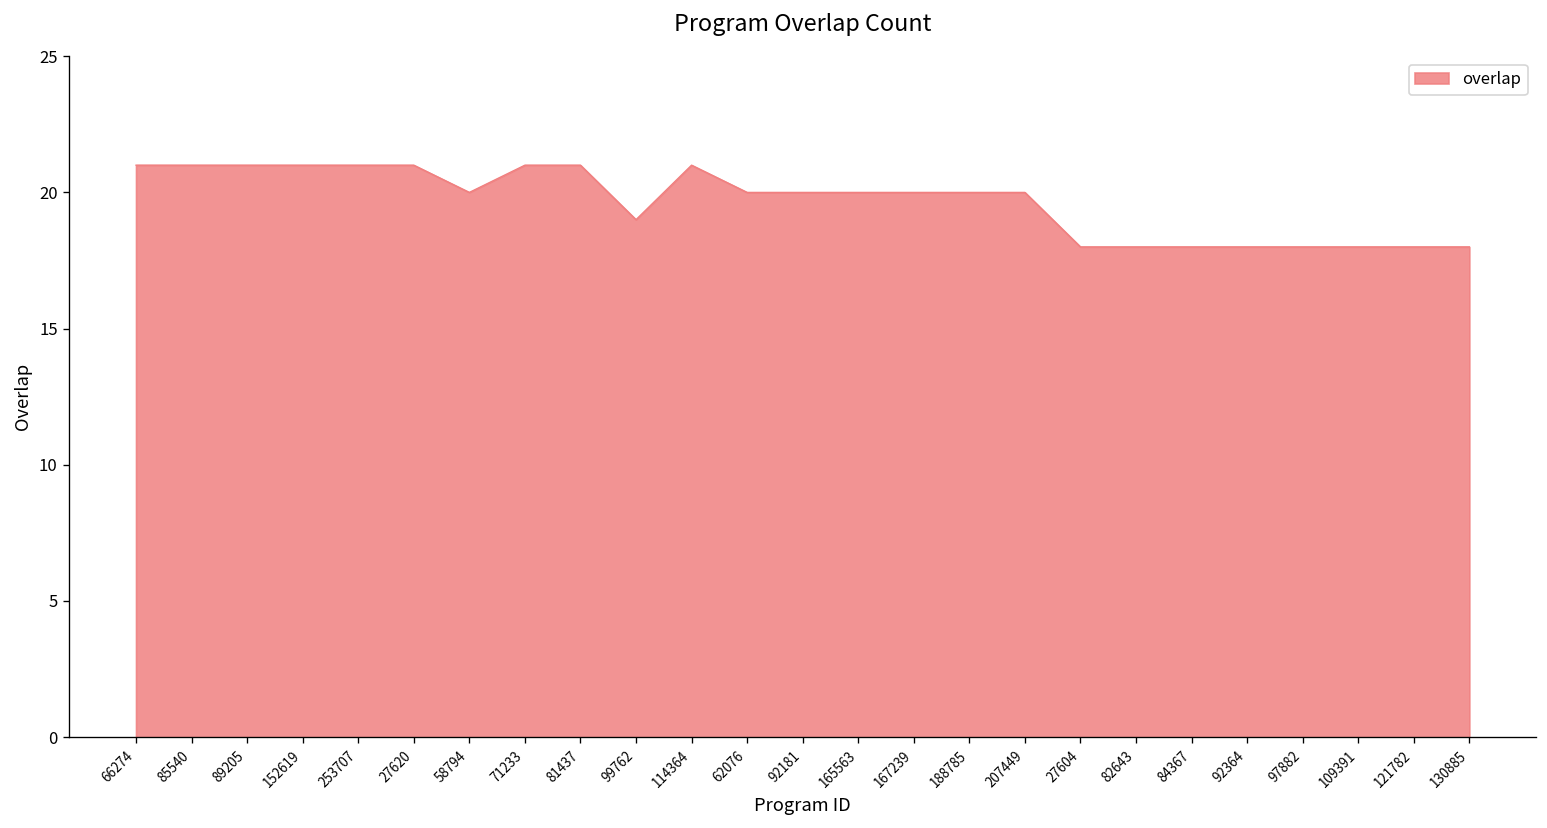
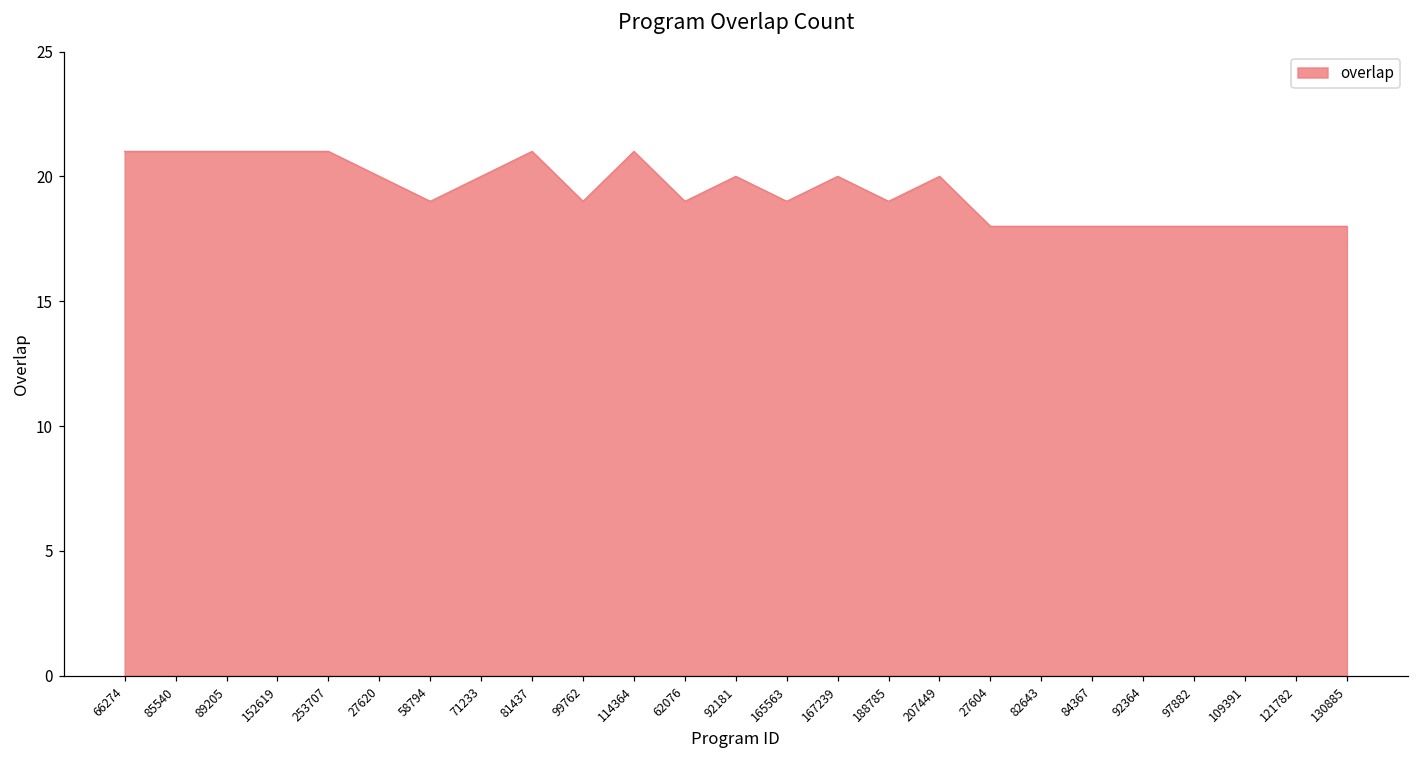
27620: 21 -> 20
58794: 20 -> 19
71233: 21 -> 20
62076: 20 -> 19
165563: 20 -> 19
188785: 20 -> 19
